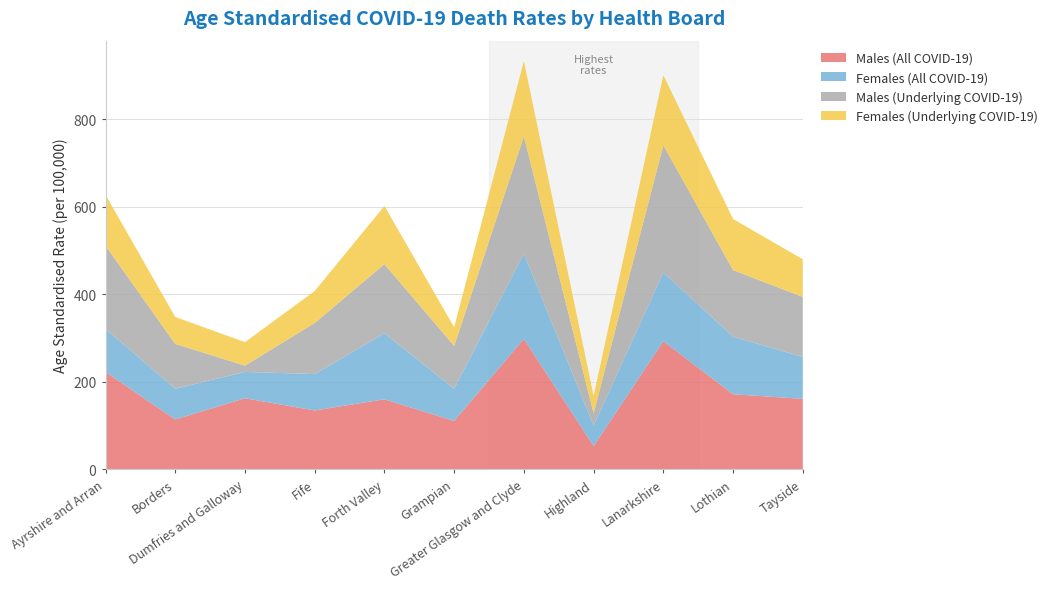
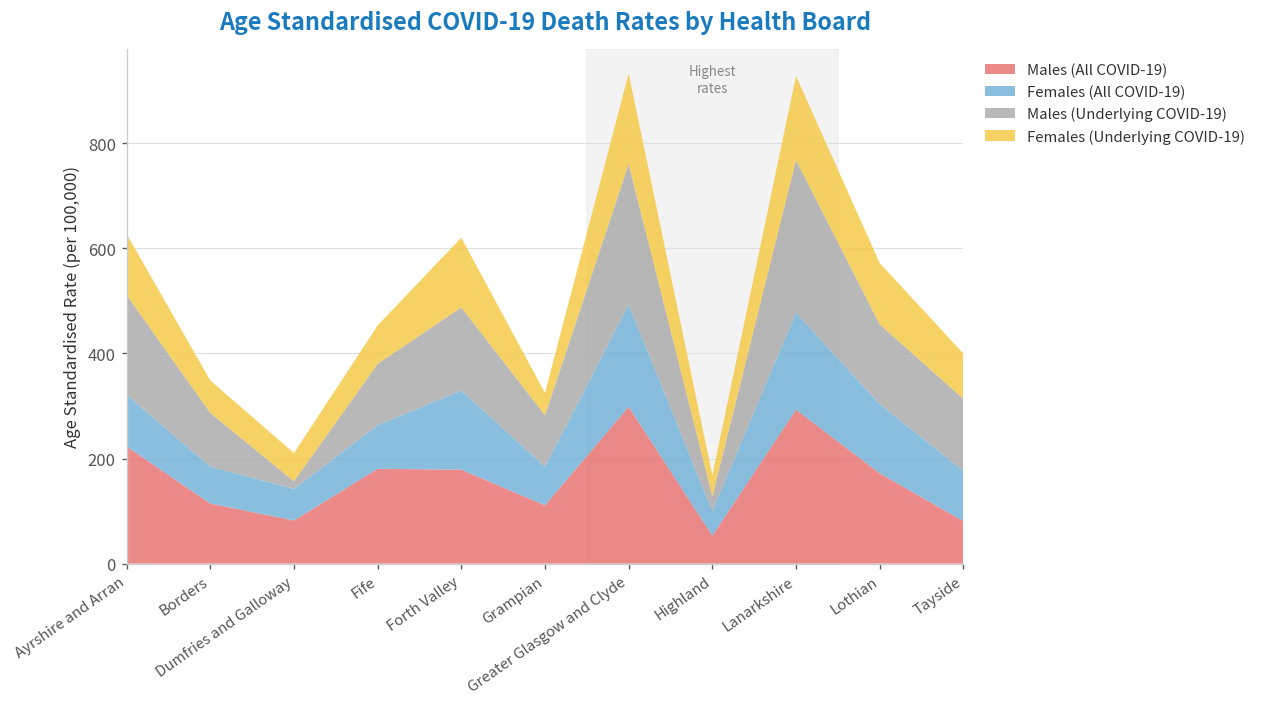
Males (All COVID-19), Dumfries and Galloway: 160 -> 80
Males (All COVID-19), Fife: 130 -> 180
Males (All COVID-19), Forth Valley: 160 -> 180
Females (All COVID-19), Lanarkshire: 160 -> 180
Males (All COVID-19), Tayside: 160 -> 80
